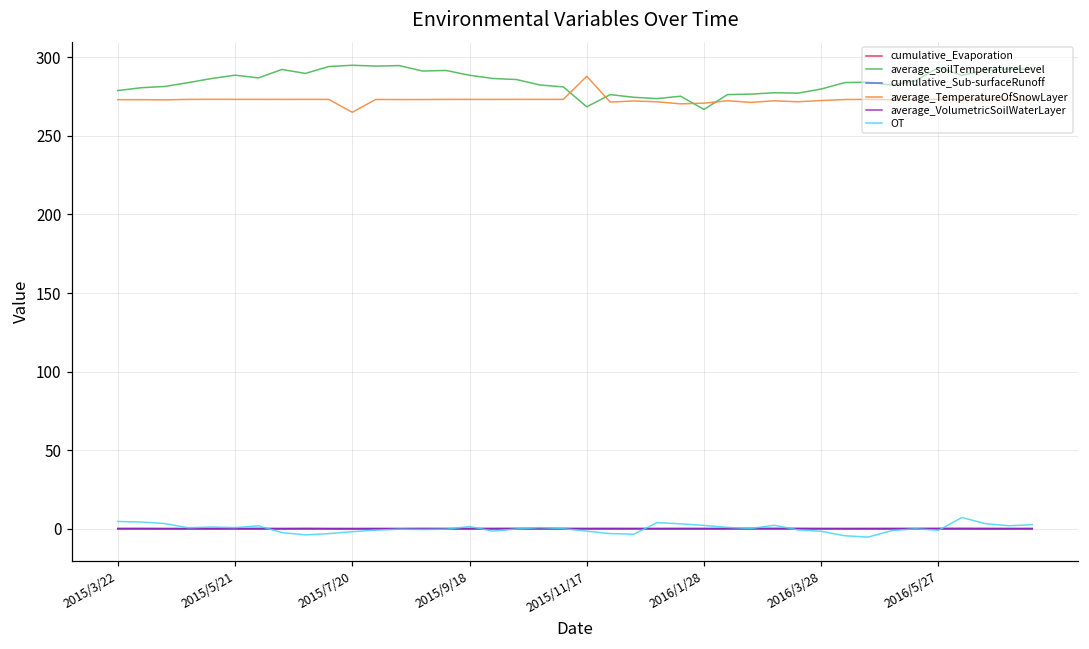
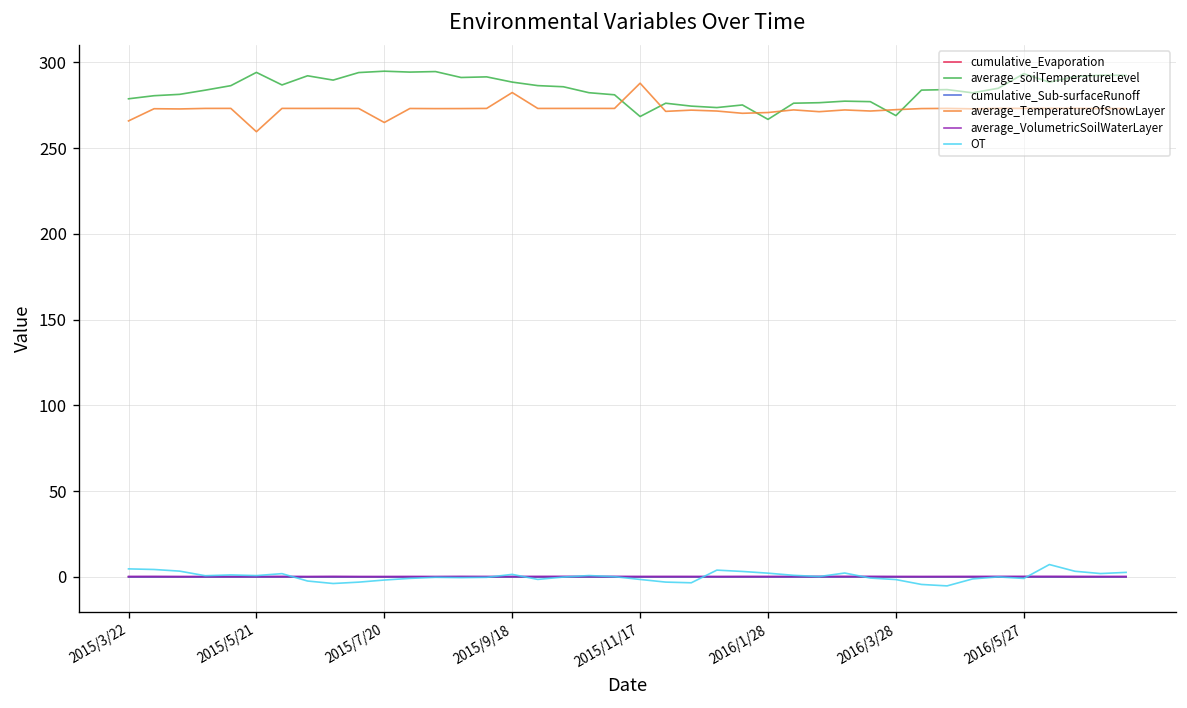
average_TemperatureOfSnowLayer, 2015/3/22: 273 -> 266
average_soilTemperatureLevel, 2015/5/21: 289 -> 294
average_TemperatureOfSnowLayer, 2015/5/21: 273 -> 260
average_TemperatureOfSnowLayer, 2015/9/18: 273 -> 282
average_soilTemperatureLevel, 2016/3/28: 280 -> 269
